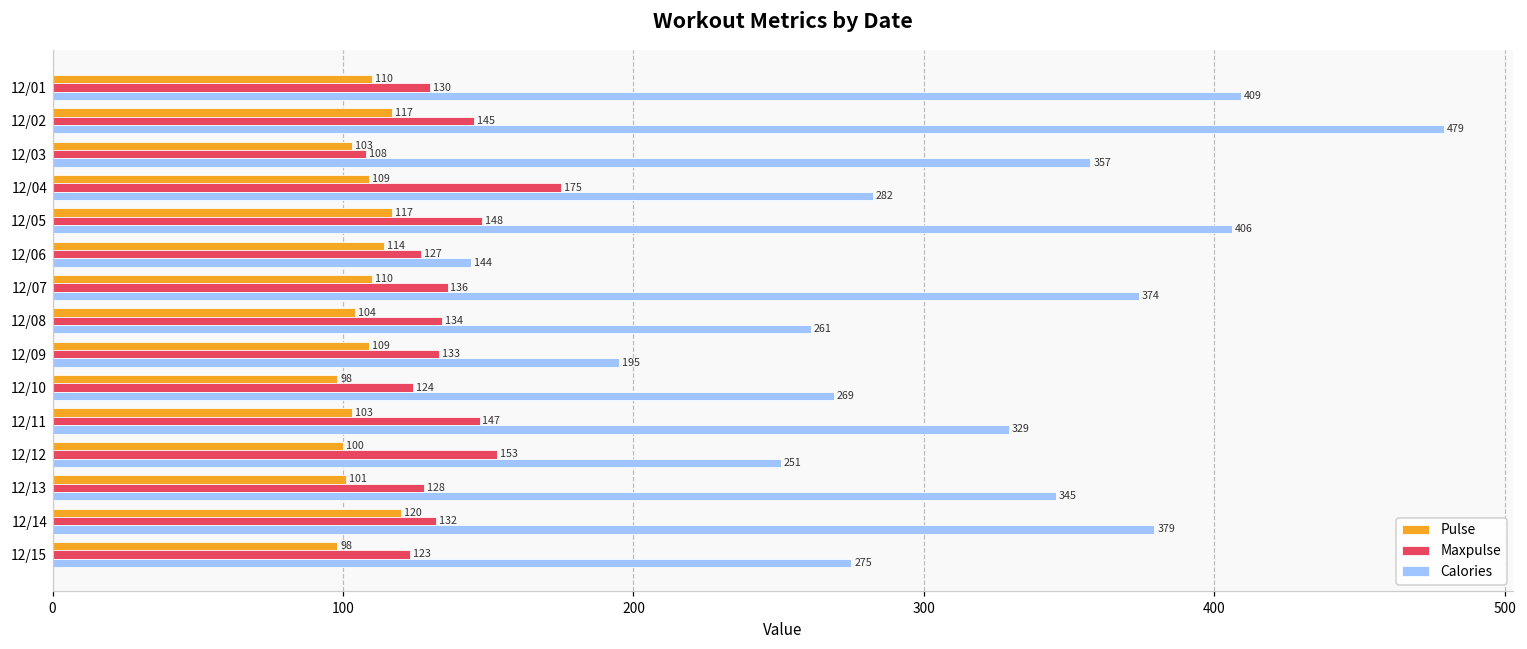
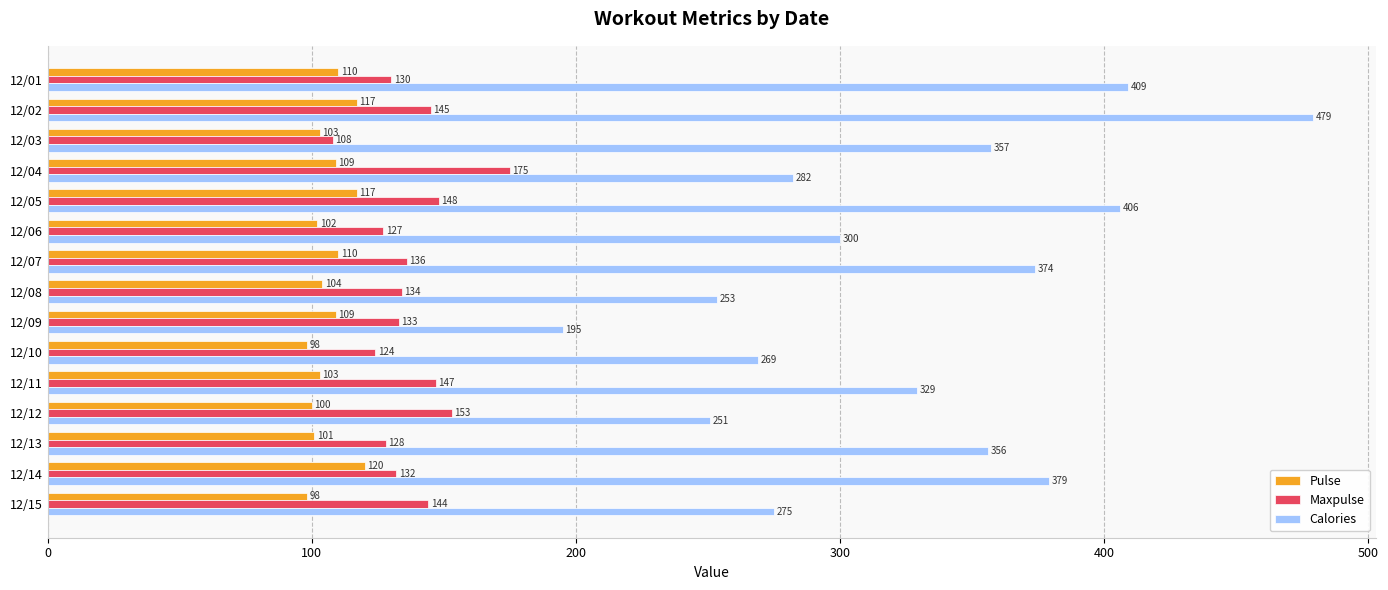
Pulse, 12/06: 114 -> 102
Calories, 12/06: 144 -> 300
Calories, 12/08: 261 -> 253
Calories, 12/13: 345 -> 356
Maxpulse, 12/15: 123 -> 144
